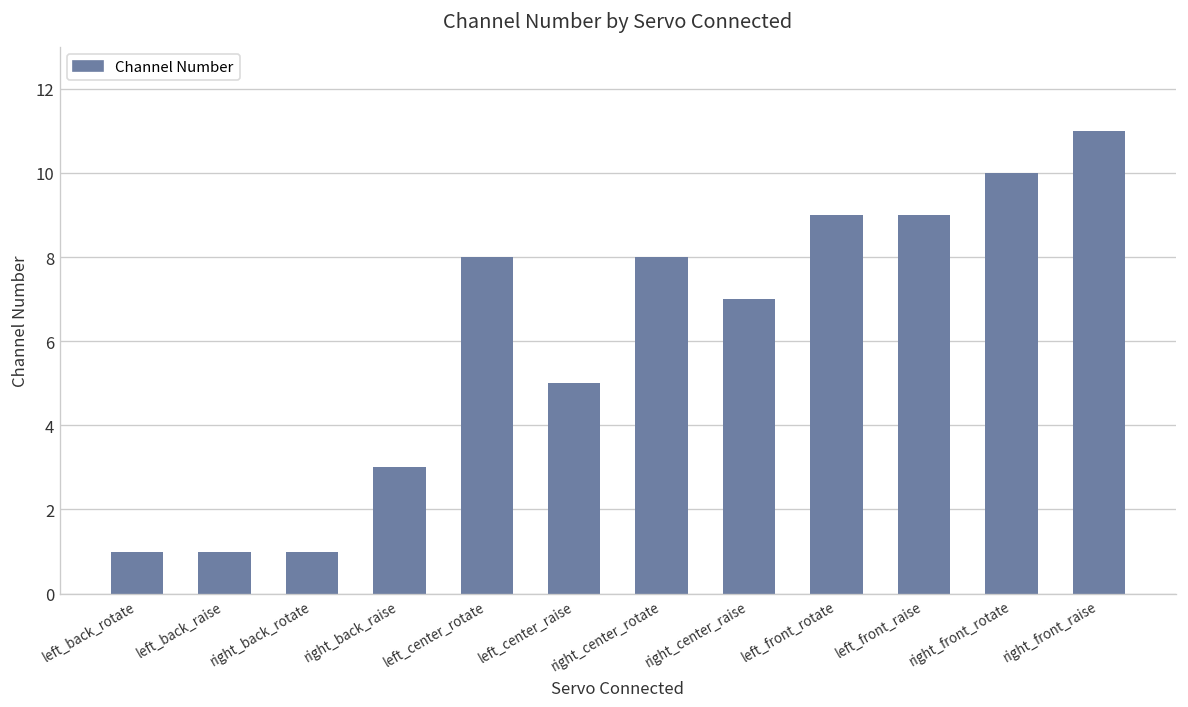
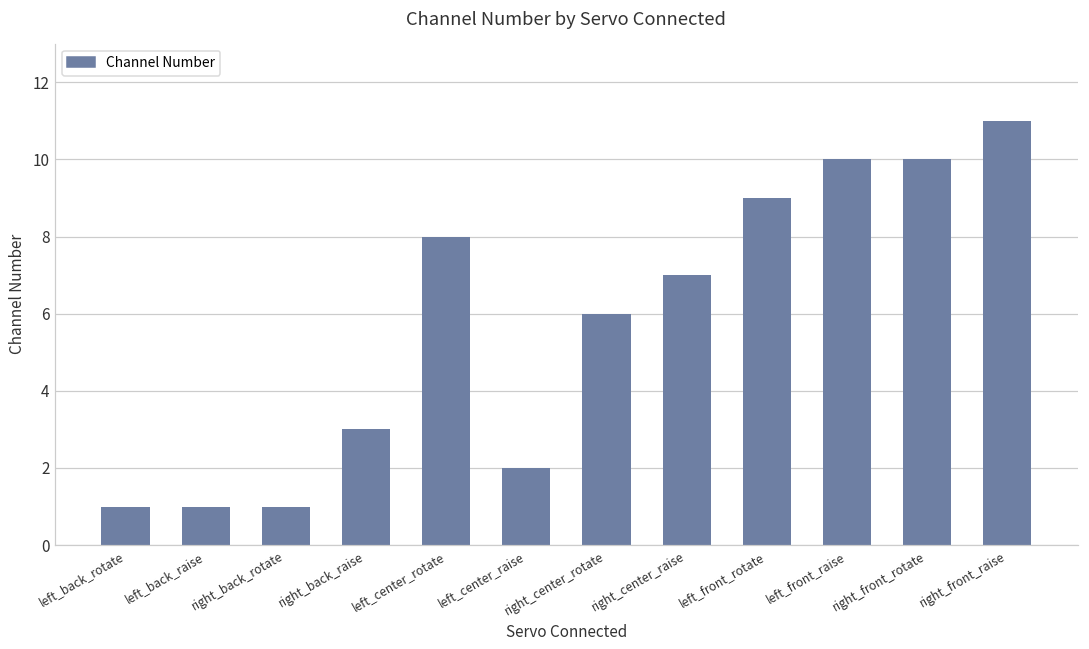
left_center_raise: 5 -> 2
right_center_rotate: 8 -> 6
left_front_raise: 9 -> 10
